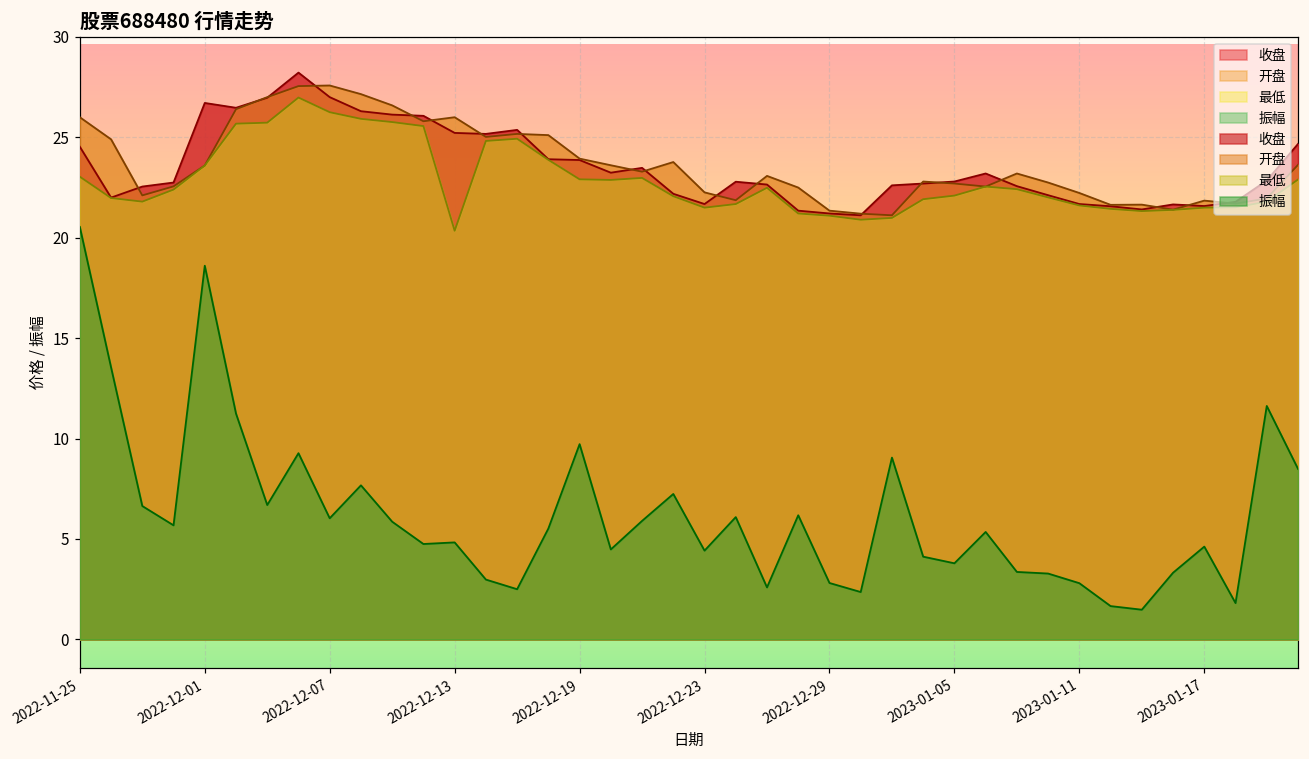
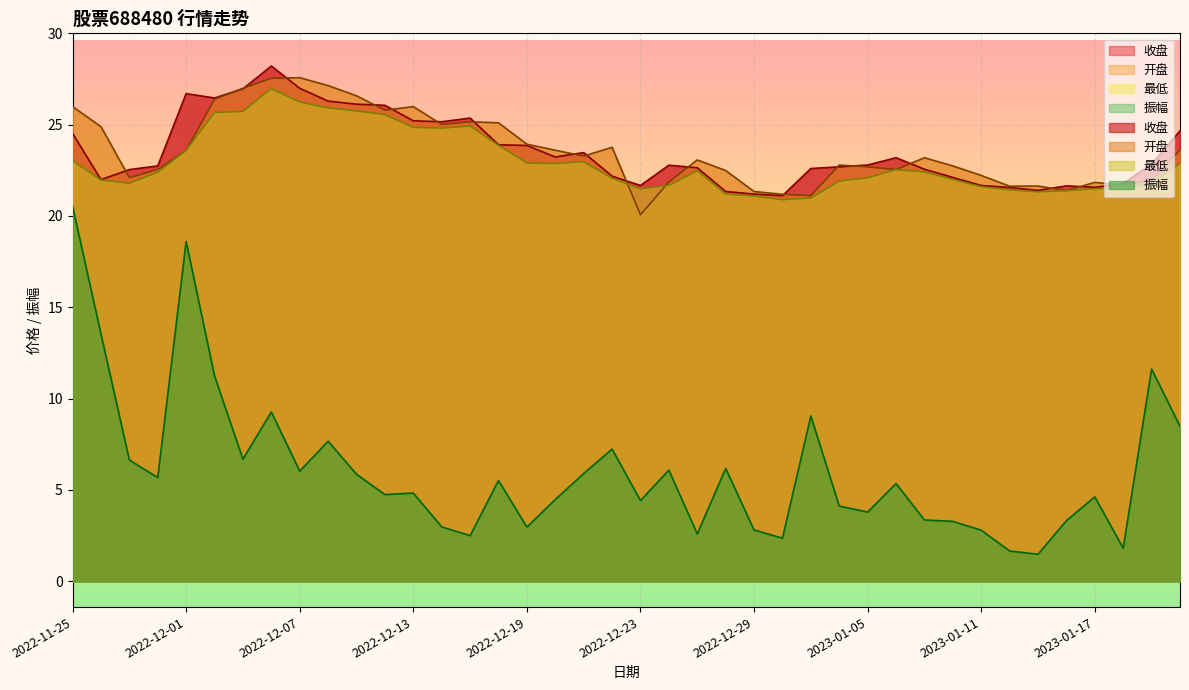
最低, 2022-12-13: 20.3 -> 24.9
振幅, 2022-12-19: 9.7 -> 3.0
开盘, 2022-12-23: 22.3 -> 20.1
